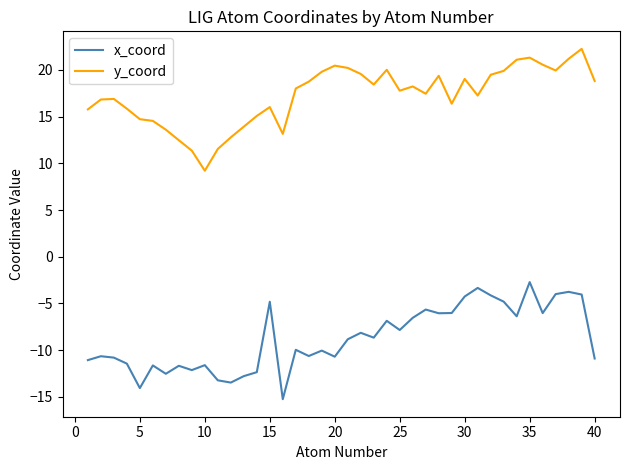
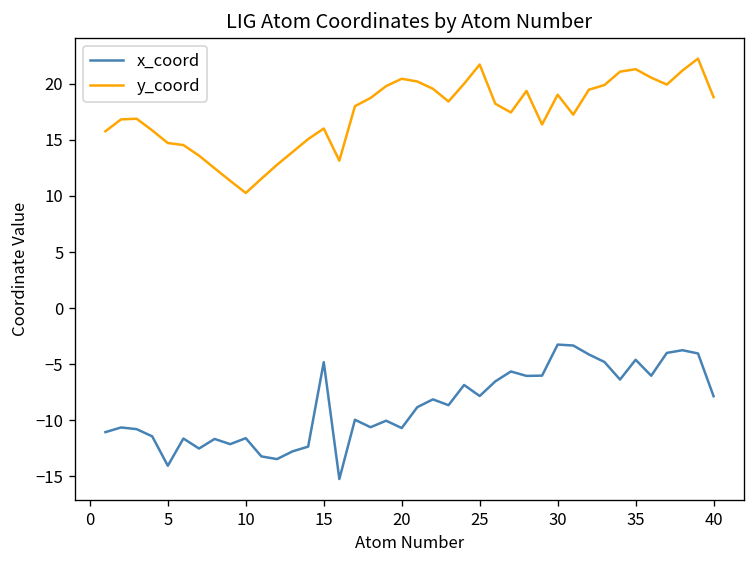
y_coord, 10: 9 -> 10
y_coord, 25: 18 -> 22
x_coord, 30: -4 -> -3
x_coord, 35: -3 -> -5
x_coord, 40: -11 -> -8
